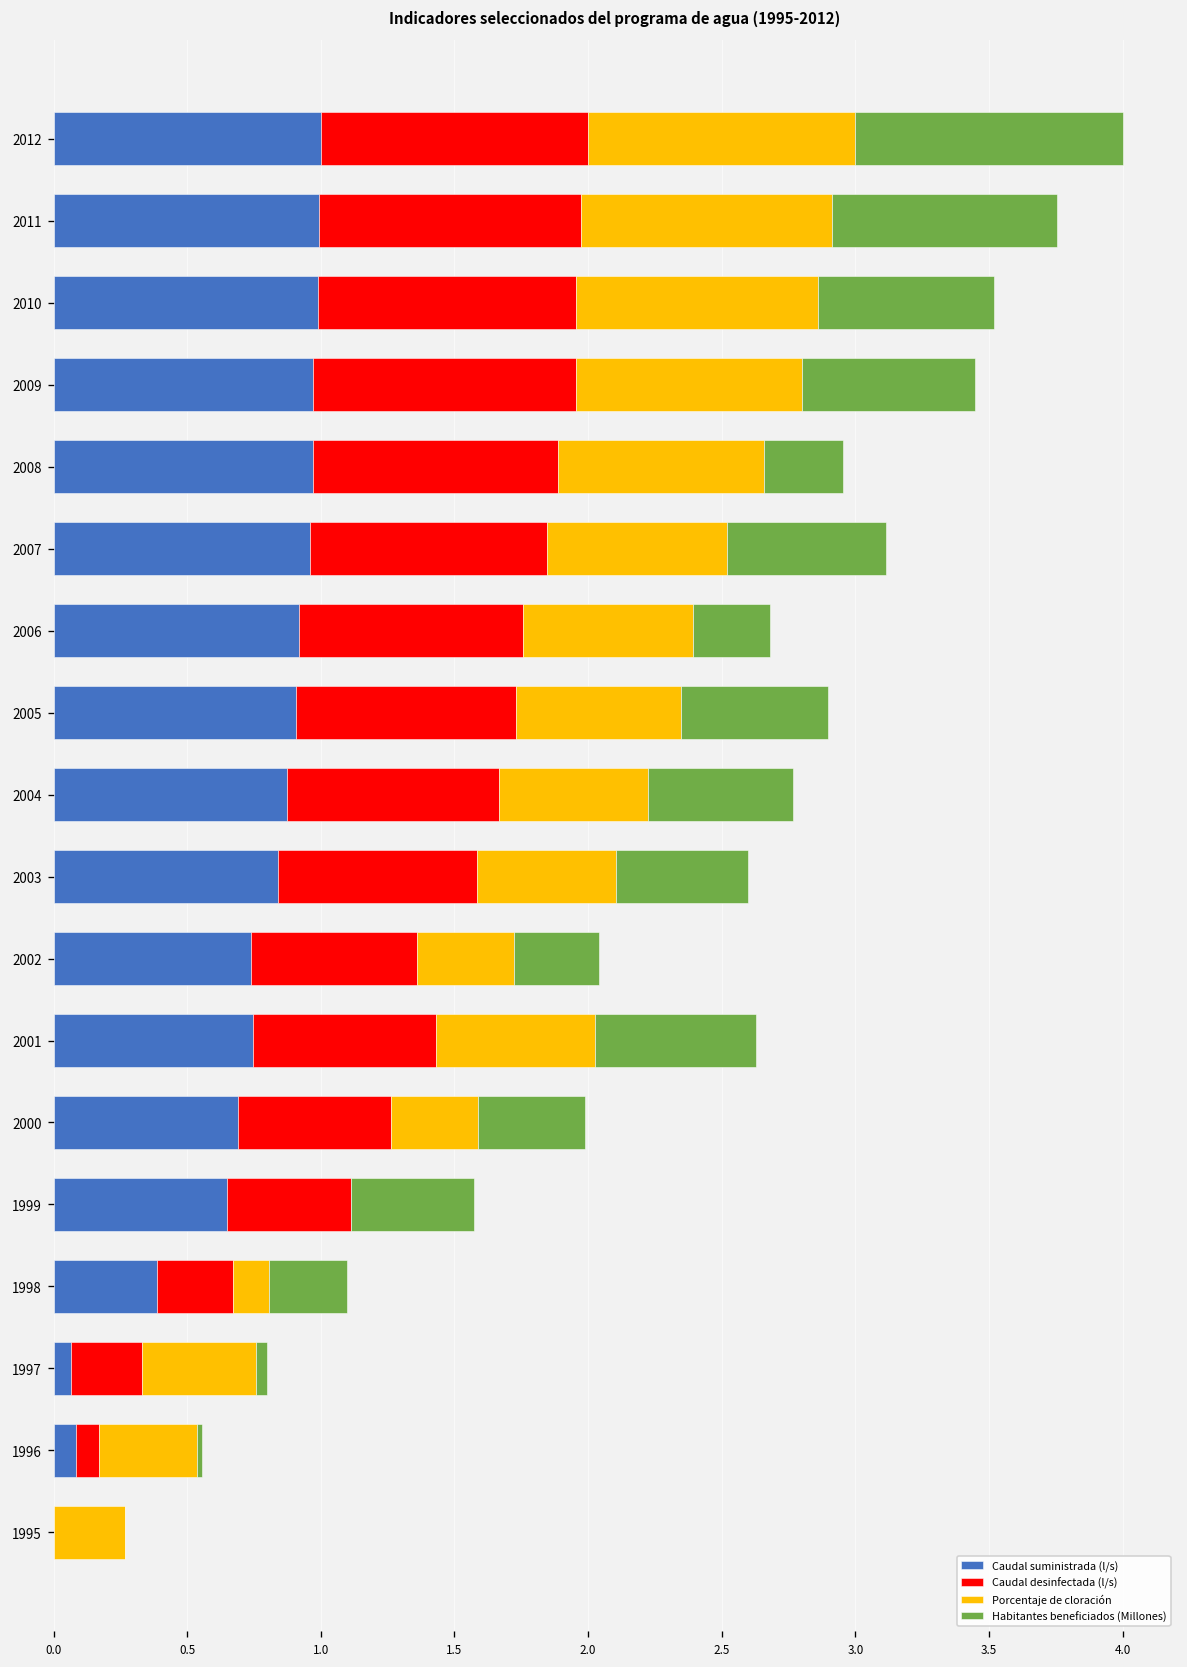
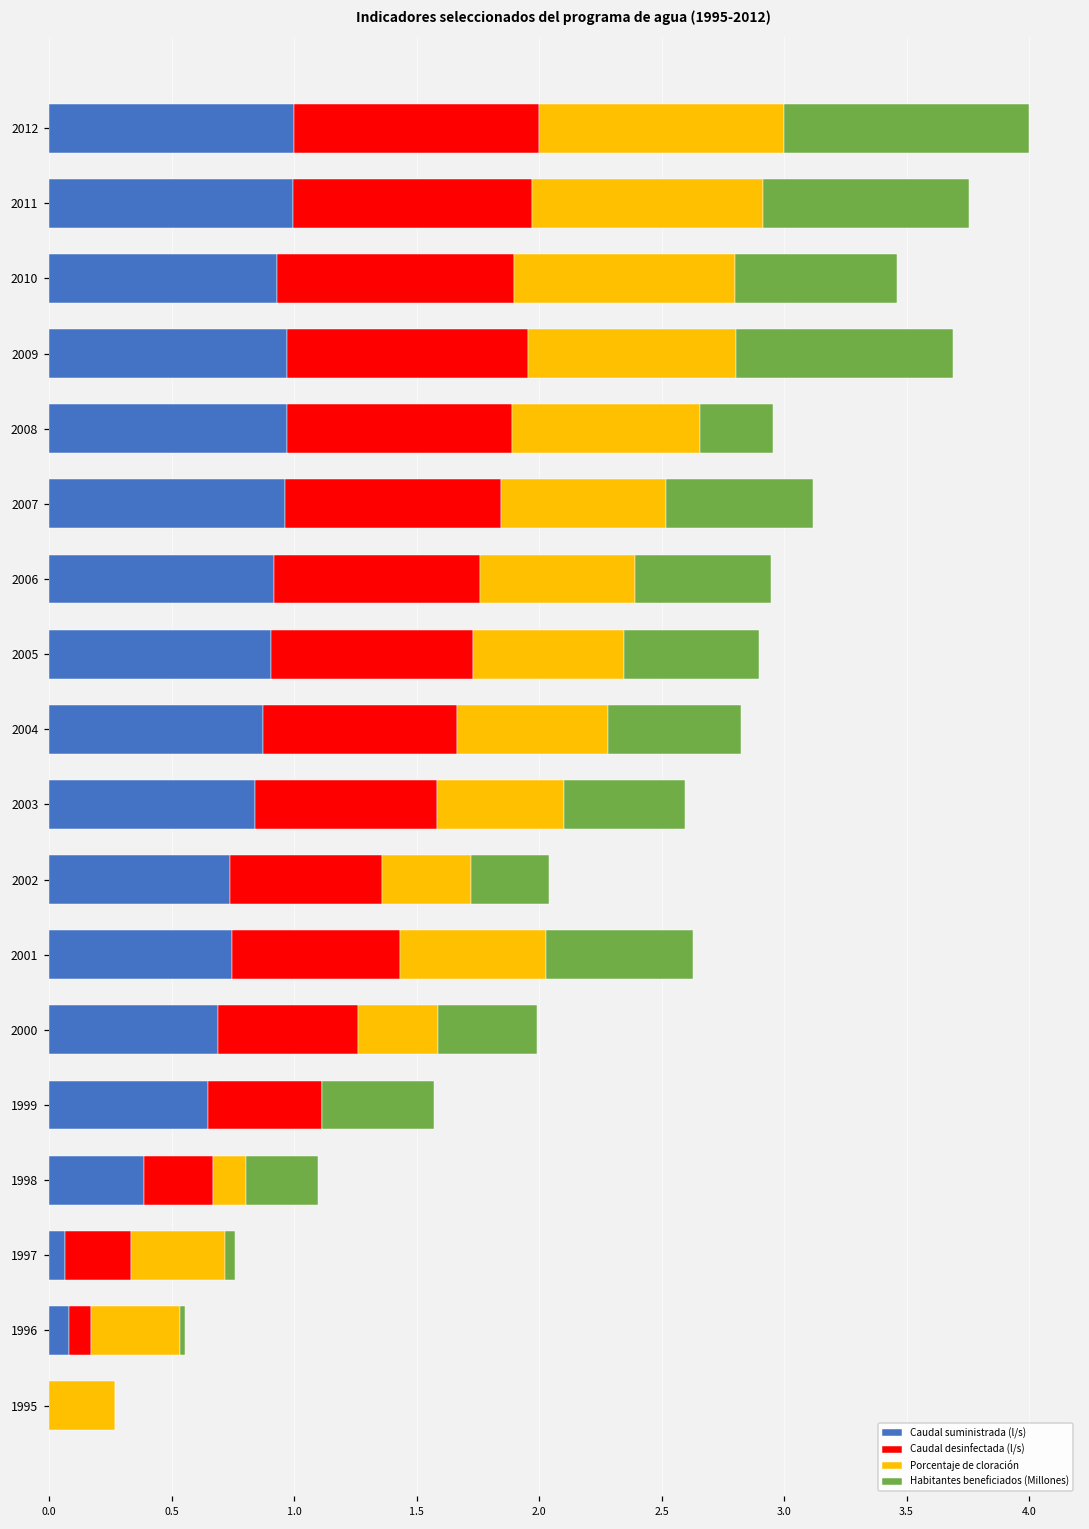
Caudal suministrada (l/s), 2010: 0.99 -> 0.93
Habitantes beneficiados (Millones), 2009: 0.65 -> 0.89
Habitantes beneficiados (Millones), 2006: 0.29 -> 0.56
Porcentaje de cloración, 2004: 0.56 -> 0.62
Porcentaje de cloración, 1997: 0.42 -> 0.38
